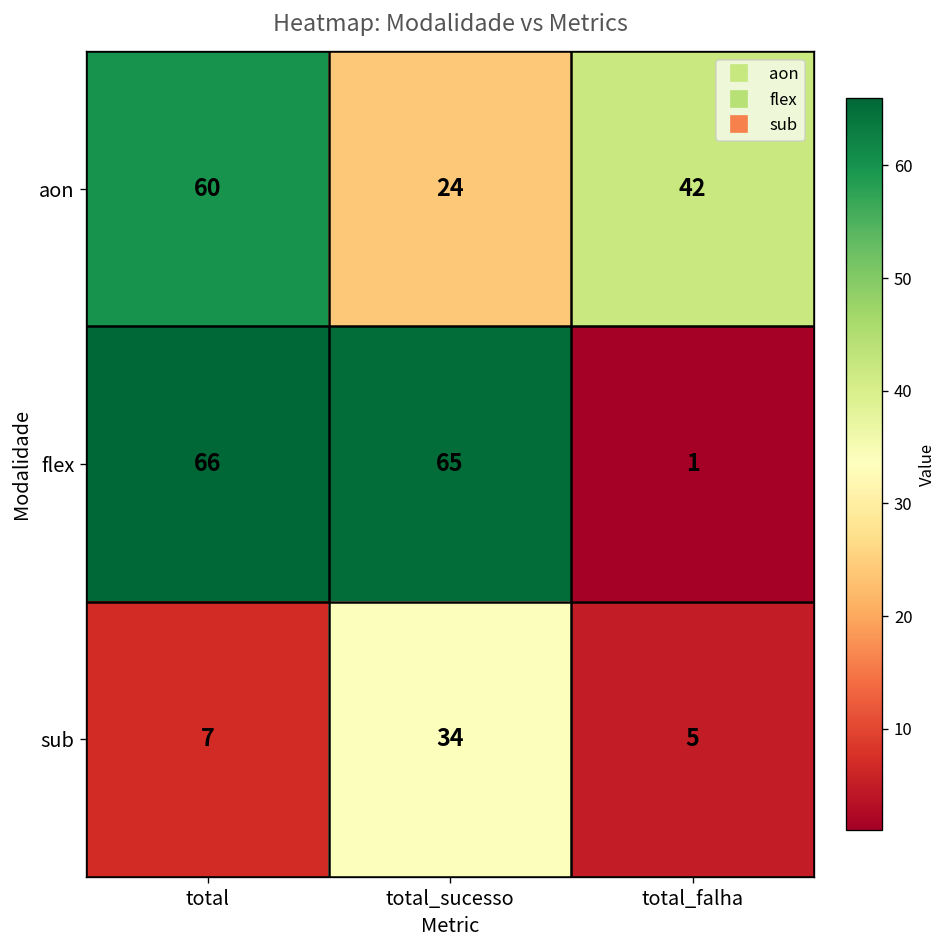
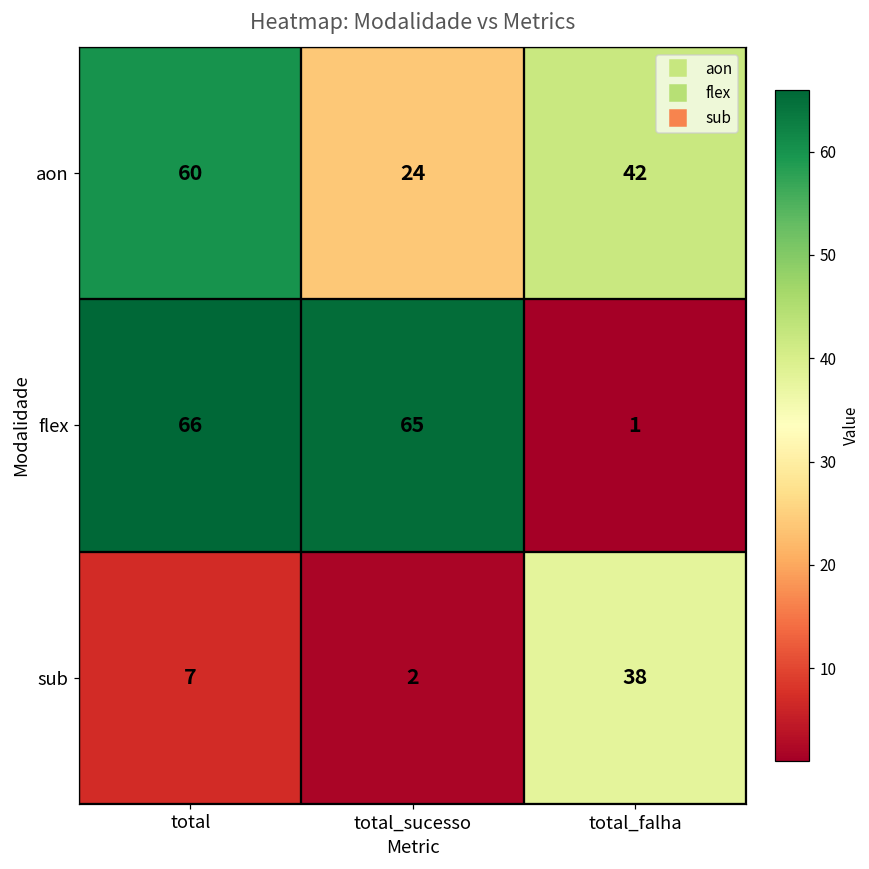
sub, total_sucesso: 34 -> 2
sub, total_falha: 5 -> 38
